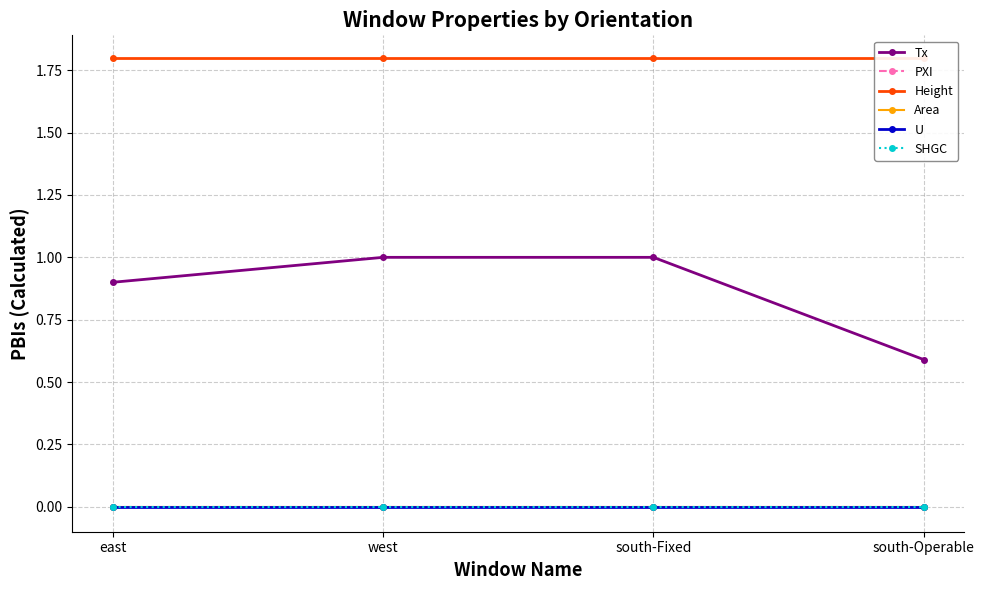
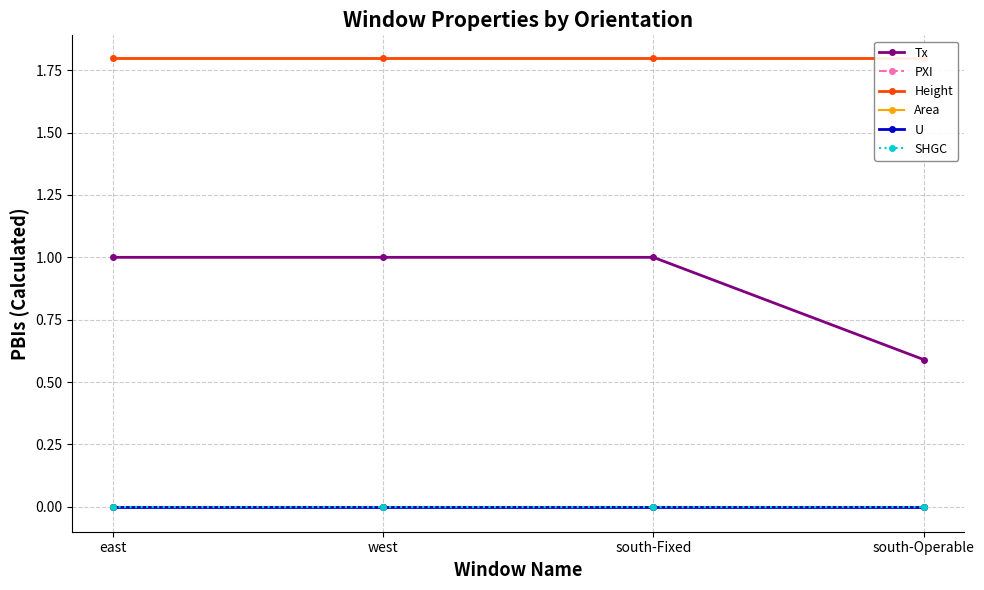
Tx, east: 0.9 -> 1.0
